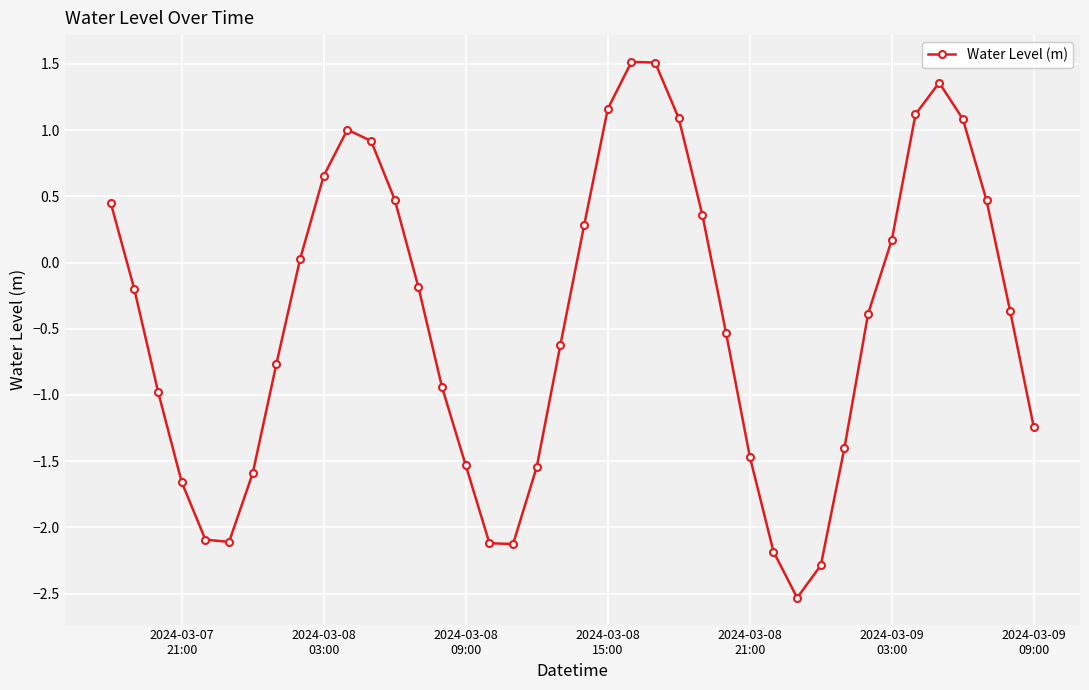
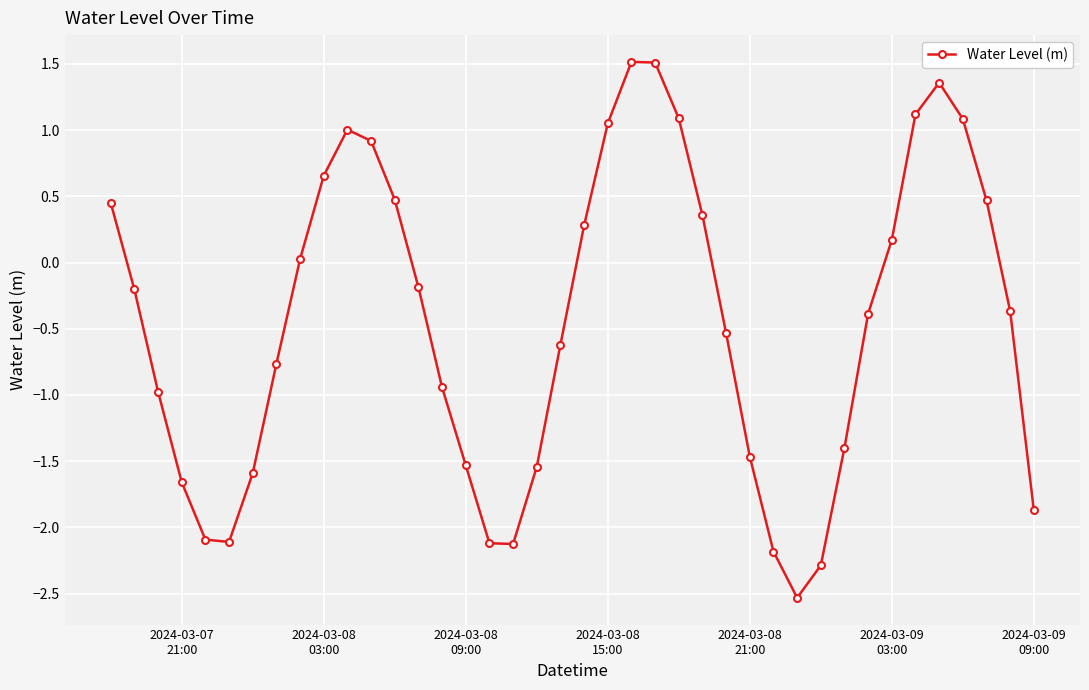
2024-03-08 15:00: 1.16 -> 1.05
2024-03-09 09:00: -1.25 -> -1.87
